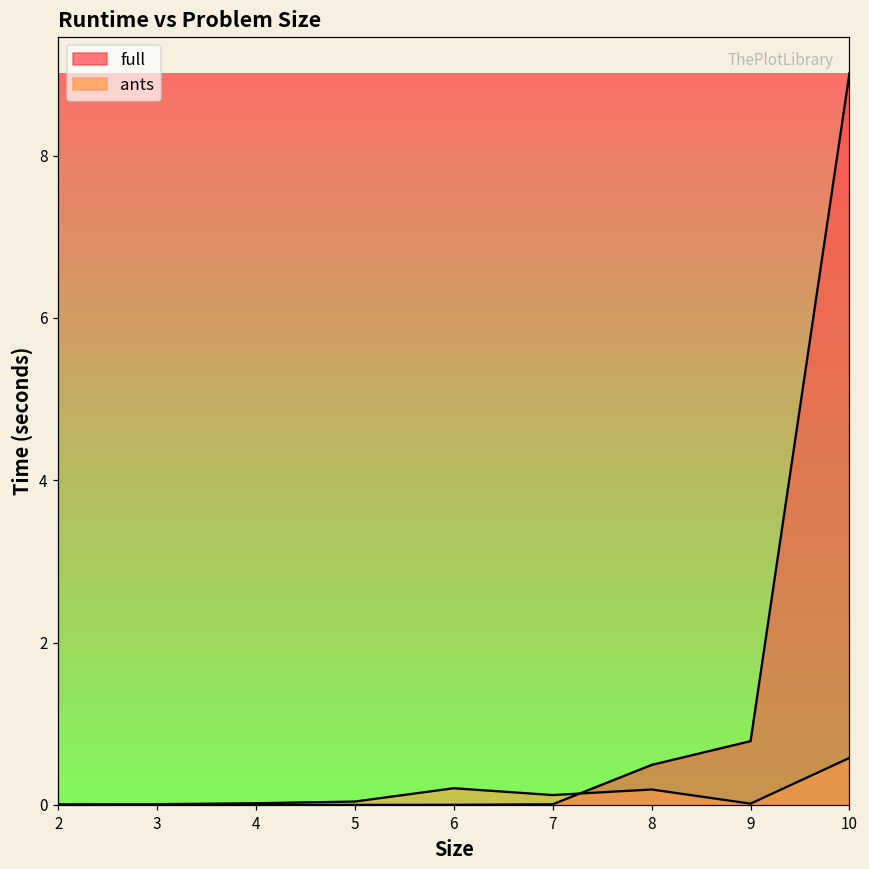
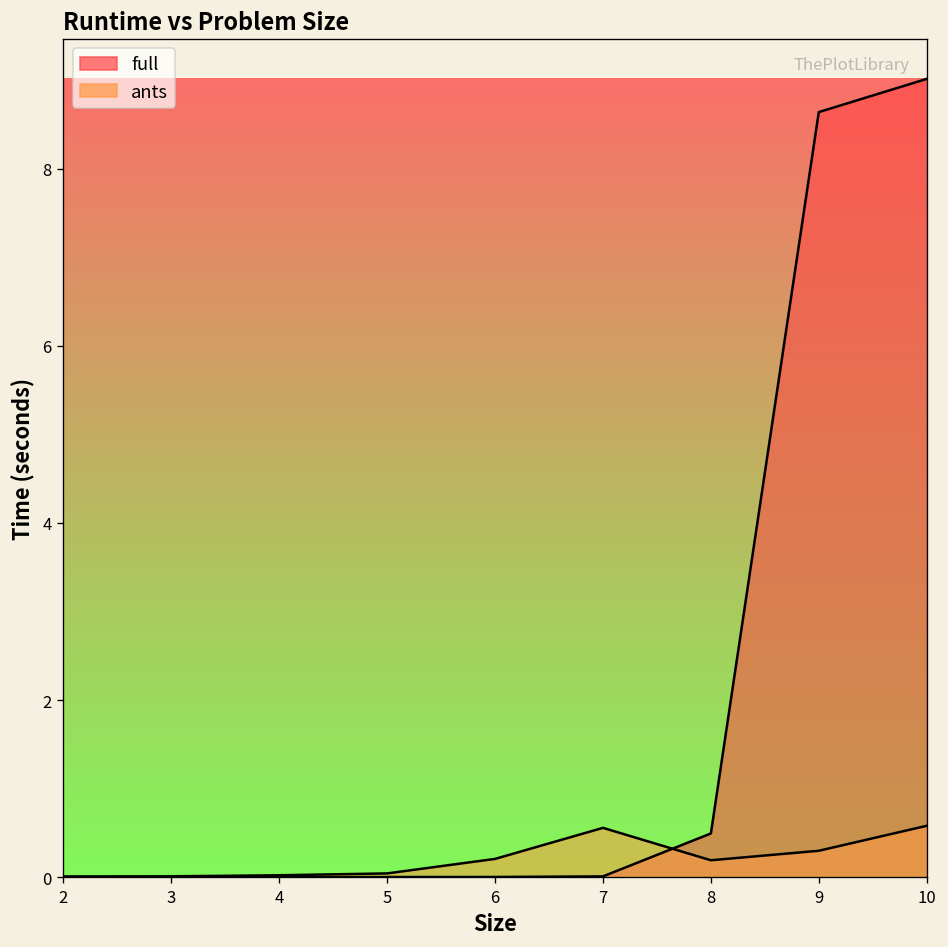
ants, 7: 0.1 -> 0.6
full, 9: 0.8 -> 8.6
ants, 9: 0.0 -> 0.3
